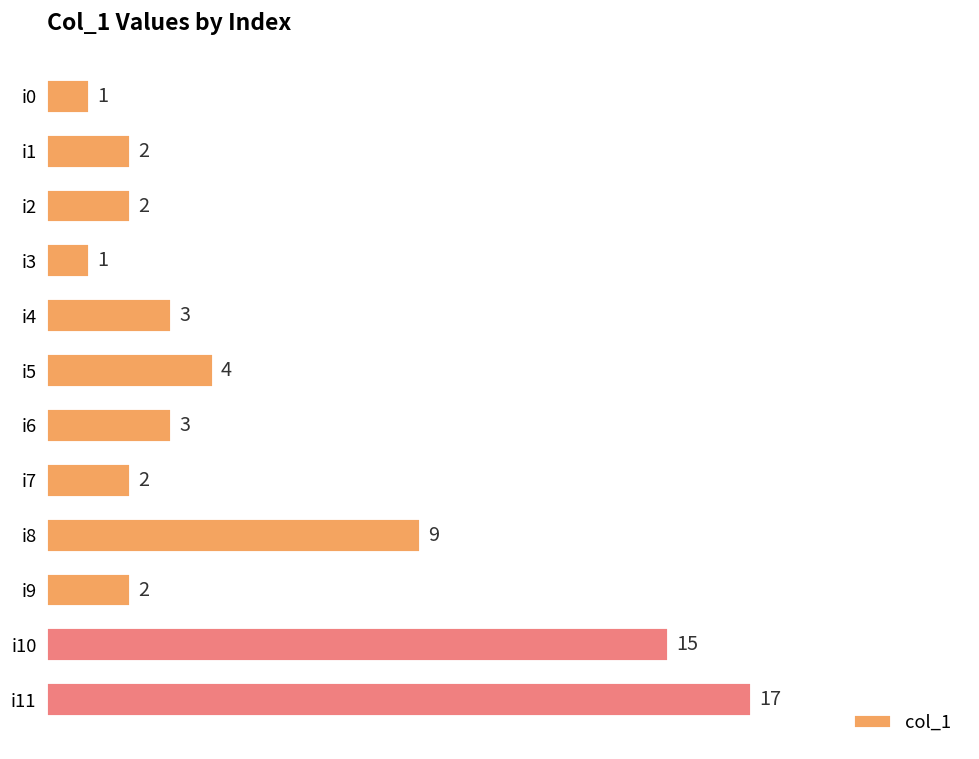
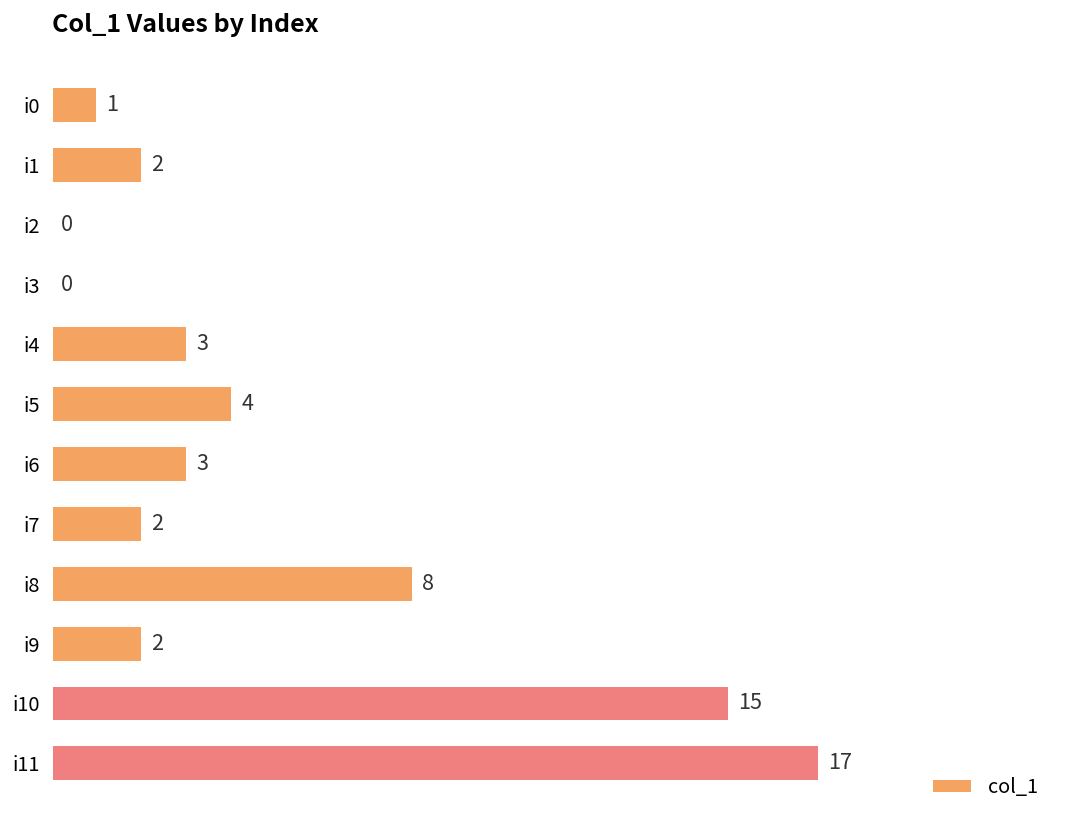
i2: 2 -> 0
i3: 1 -> 0
i8: 9 -> 8
